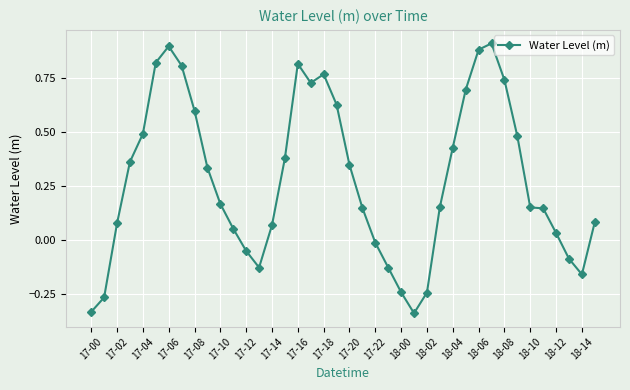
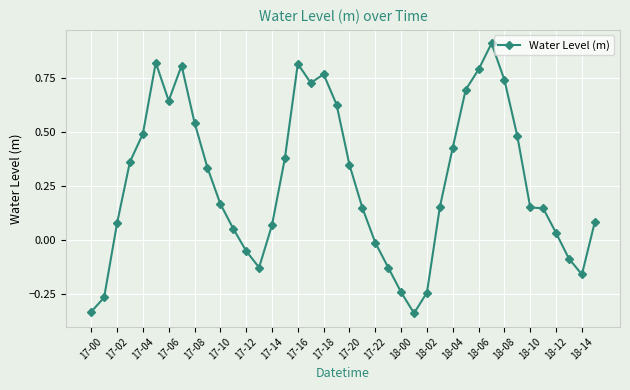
17-06: 0.90 -> 0.65
17-08: 0.60 -> 0.55
18-06: 0.88 -> 0.79
